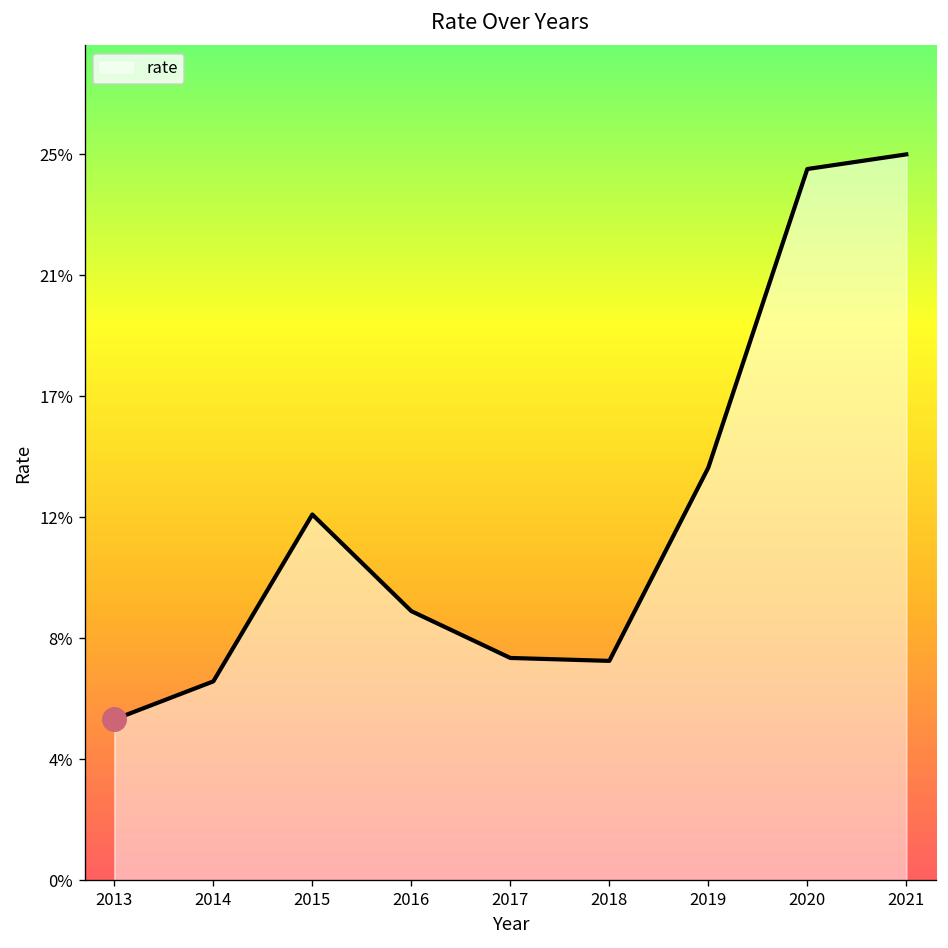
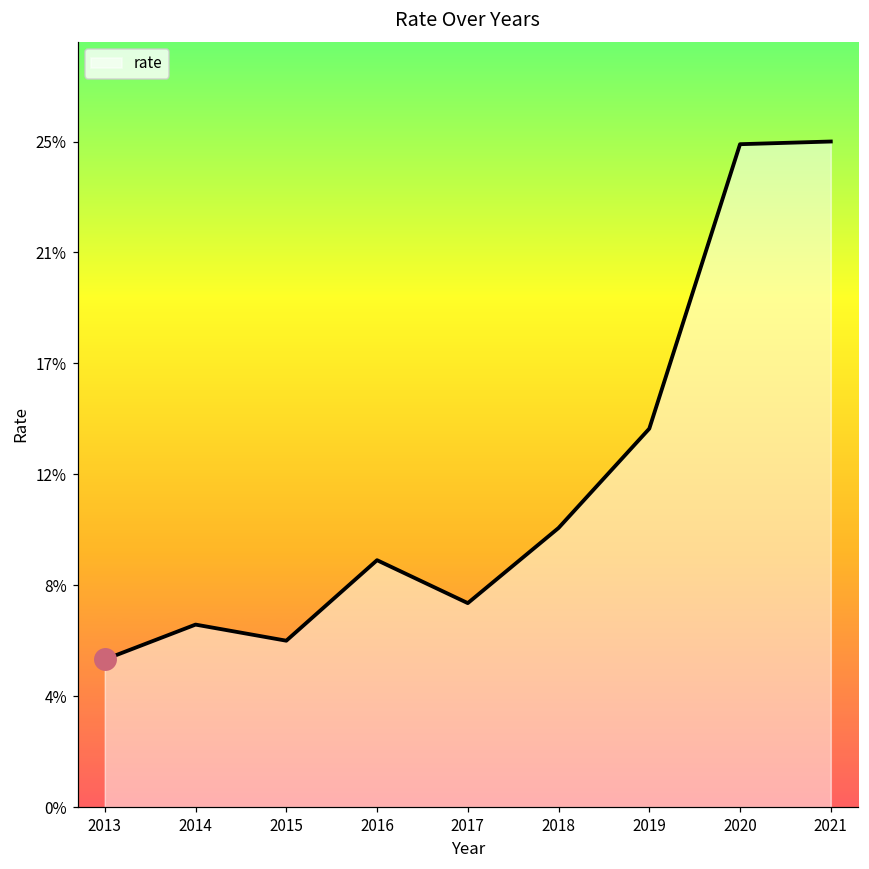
rate, 2015: 12.5% -> 6.2%
rate, 2018: 7.5% -> 10.4%
rate, 2020: 24.3% -> 24.7%
